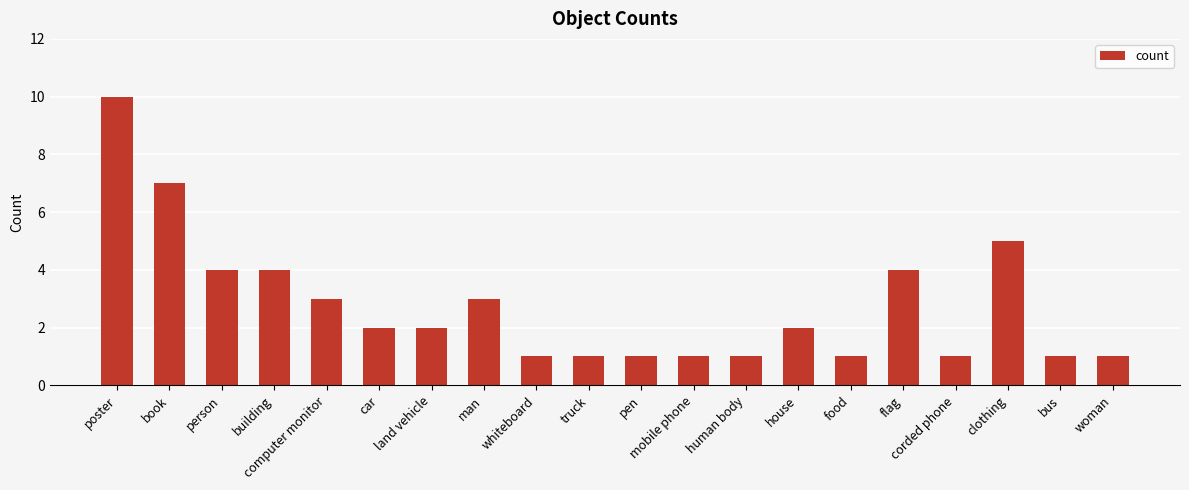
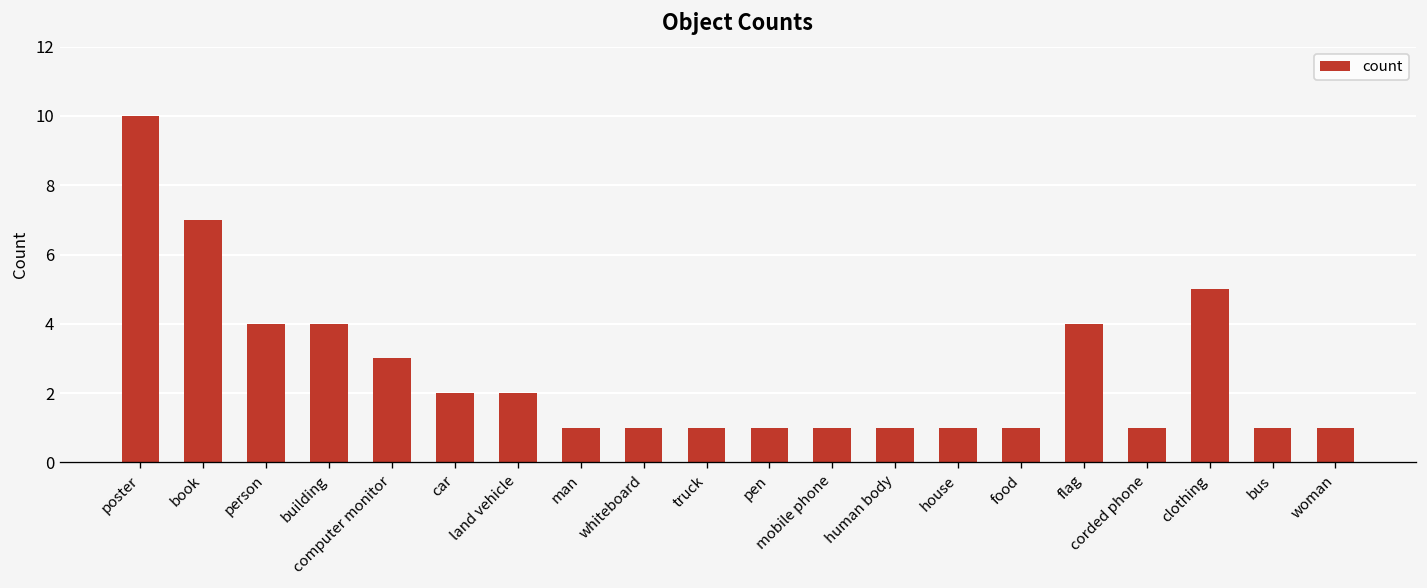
man: 3 -> 1
house: 2 -> 1
